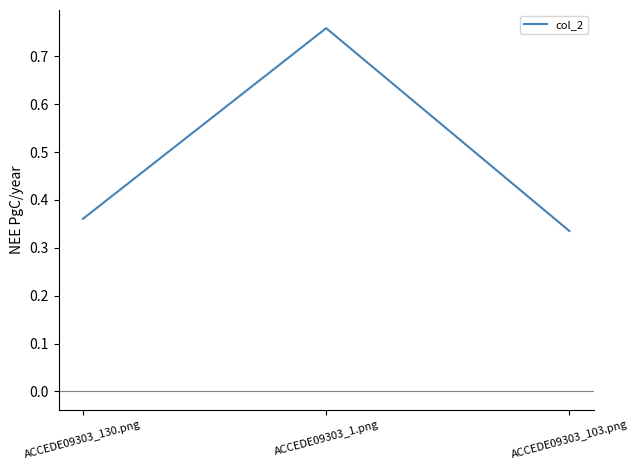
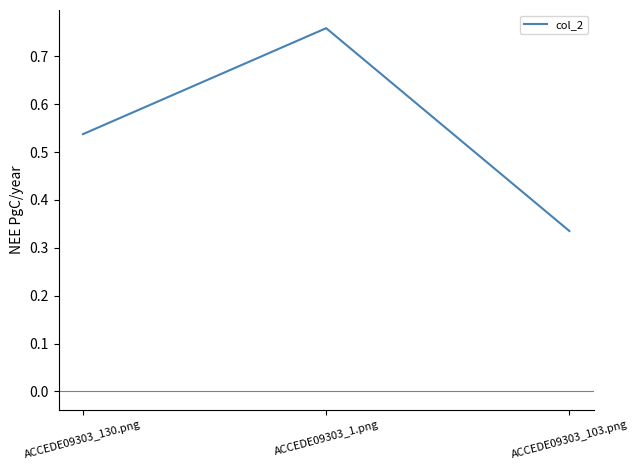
ACCEDE09303_130.png: 0.36 -> 0.54
